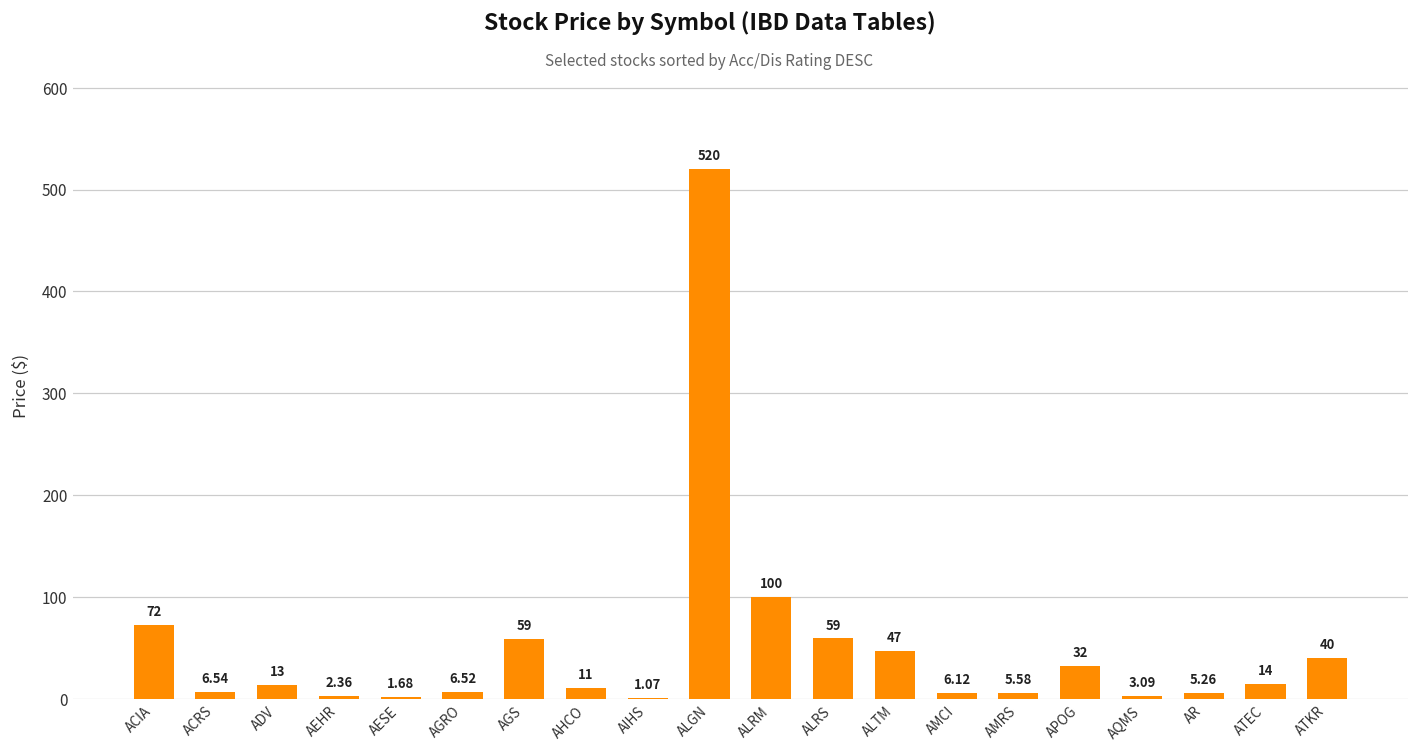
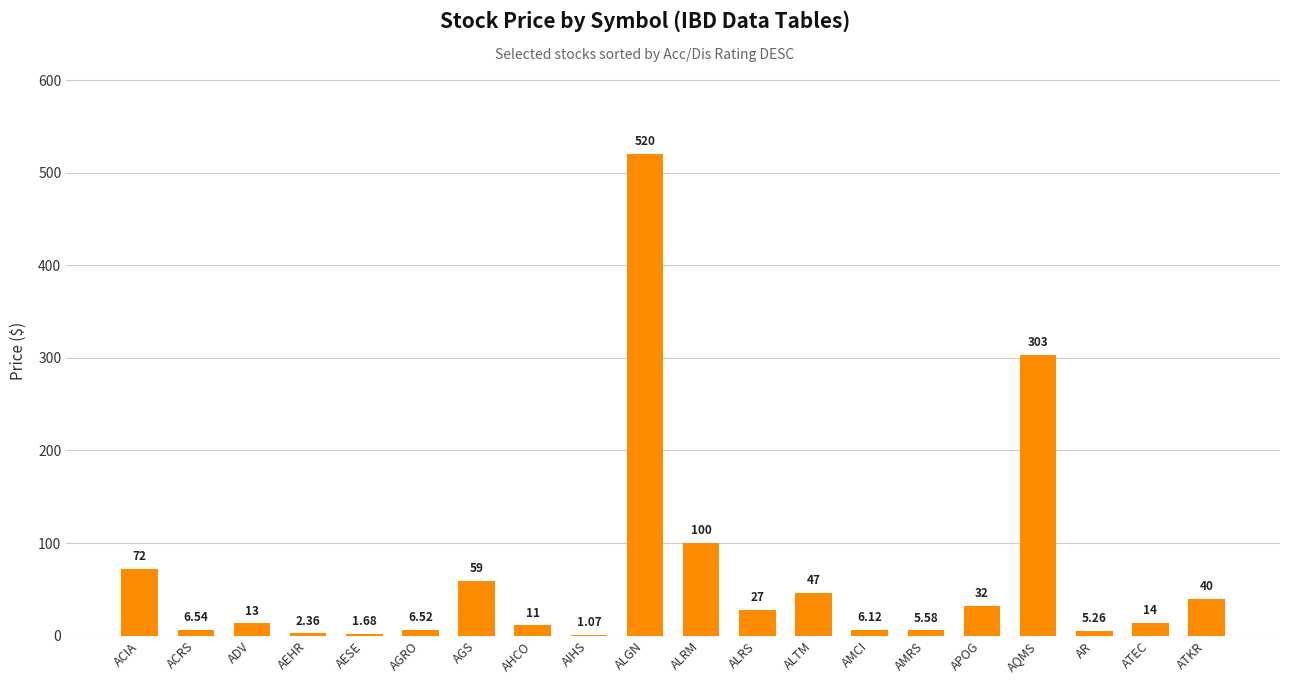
ALRS: 59 -> 27
AQMS: 3.09 -> 303
